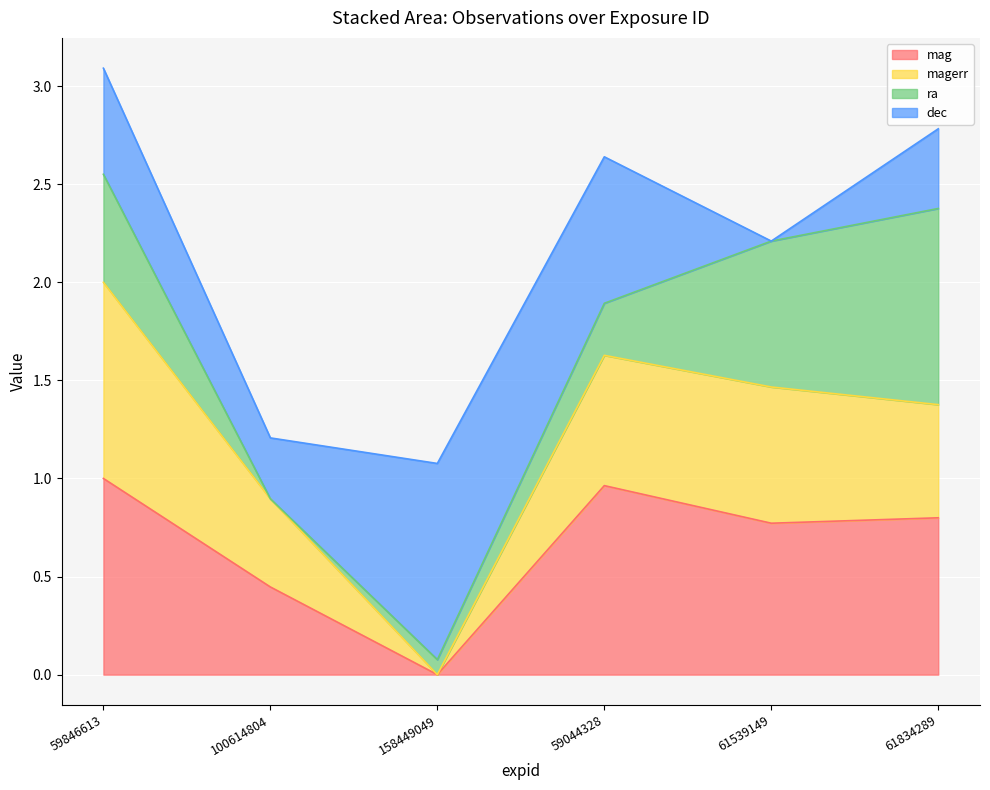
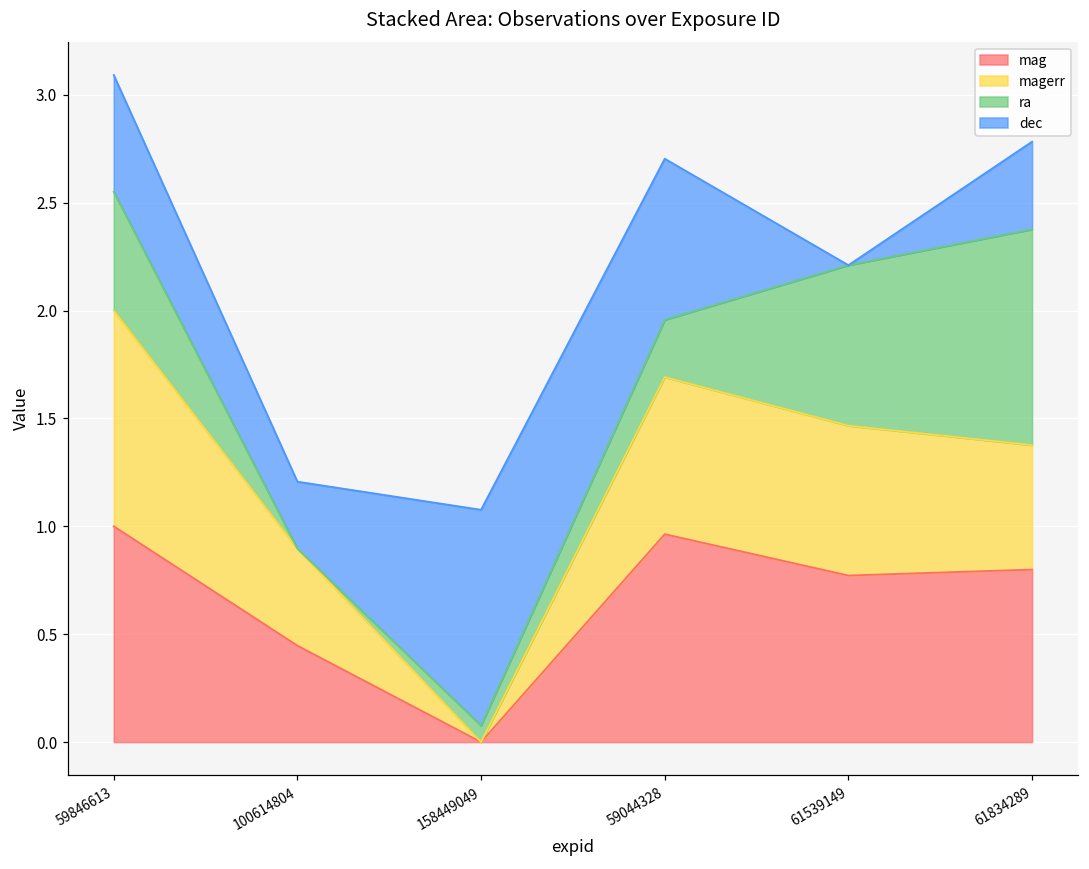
magerr, 59044328: 0.66 -> 0.73
